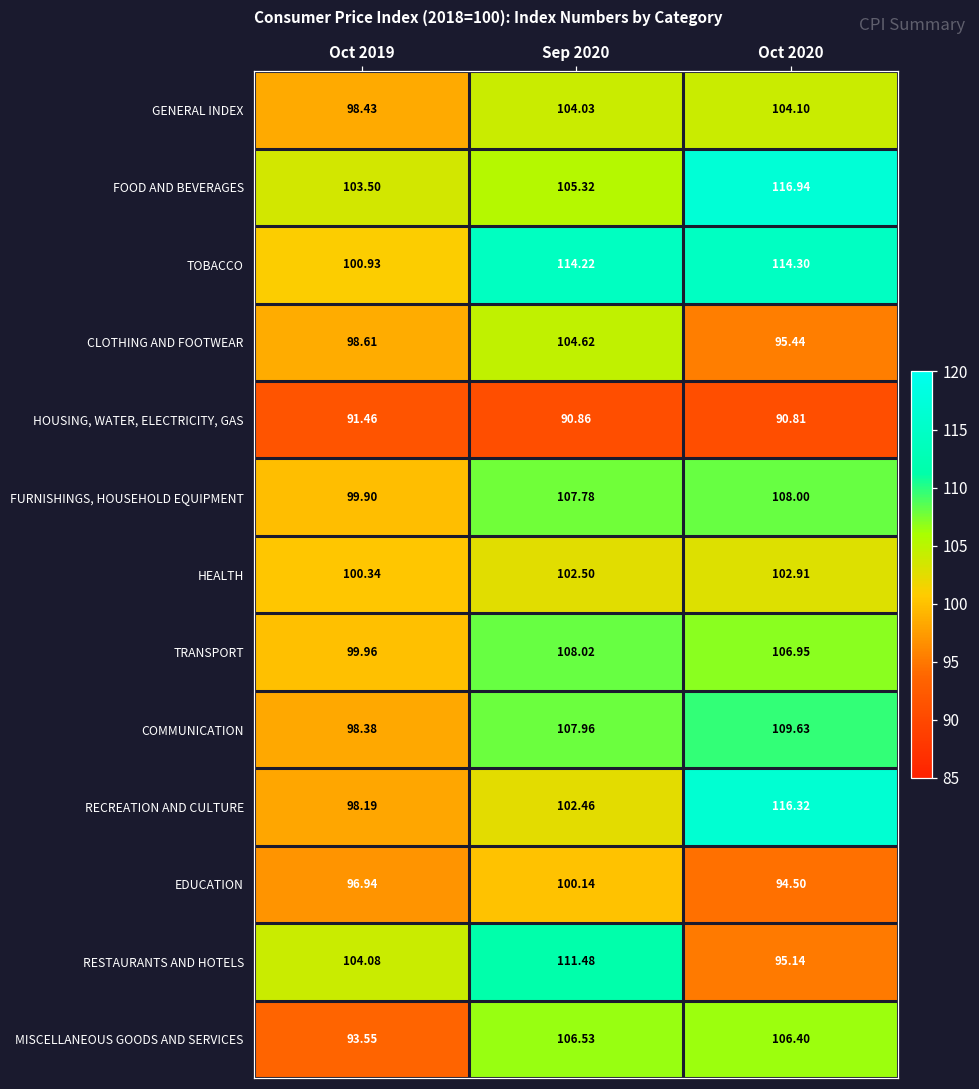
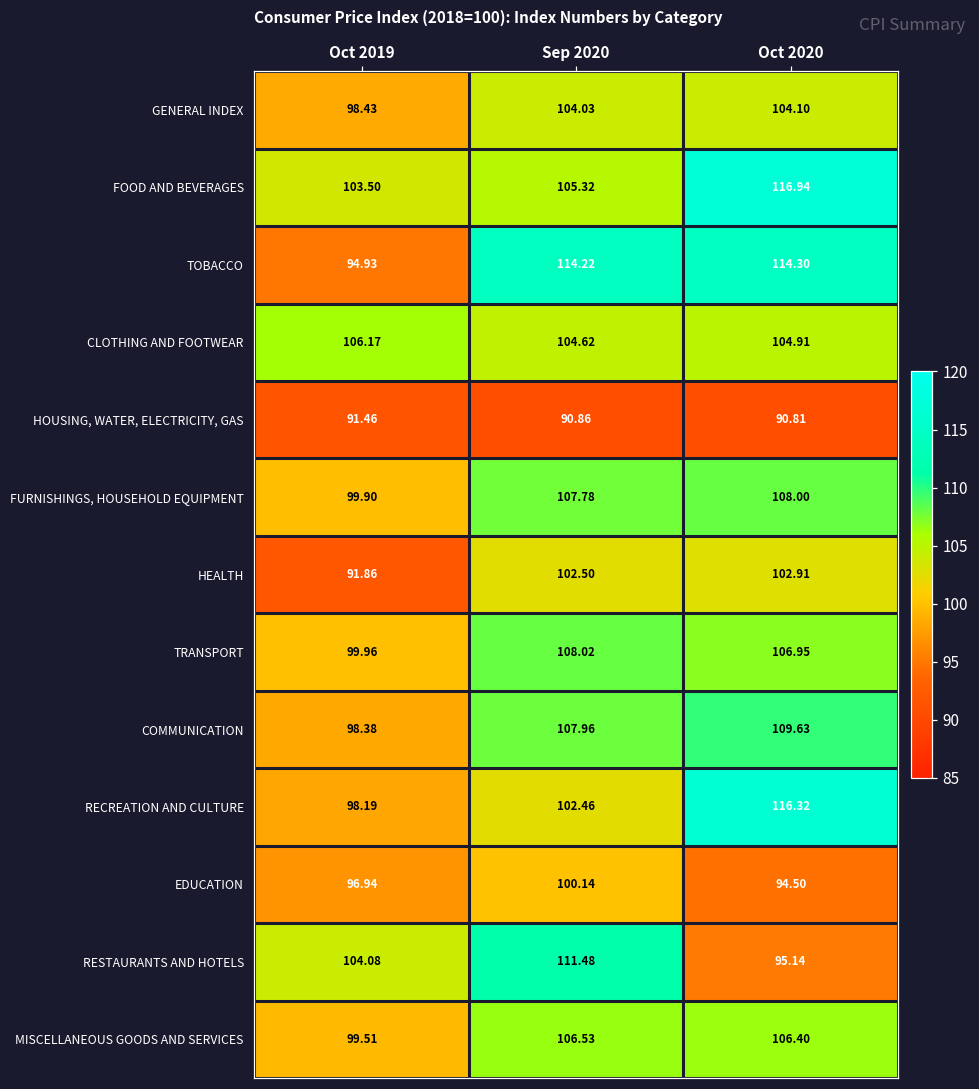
TOBACCO, Oct 2019: 100.93 -> 94.93
CLOTHING AND FOOTWEAR, Oct 2019: 98.61 -> 106.17
CLOTHING AND FOOTWEAR, Oct 2020: 95.44 -> 104.91
HEALTH, Oct 2019: 100.34 -> 91.86
MISCELLANEOUS GOODS AND SERVICES, Oct 2019: 93.55 -> 99.51
